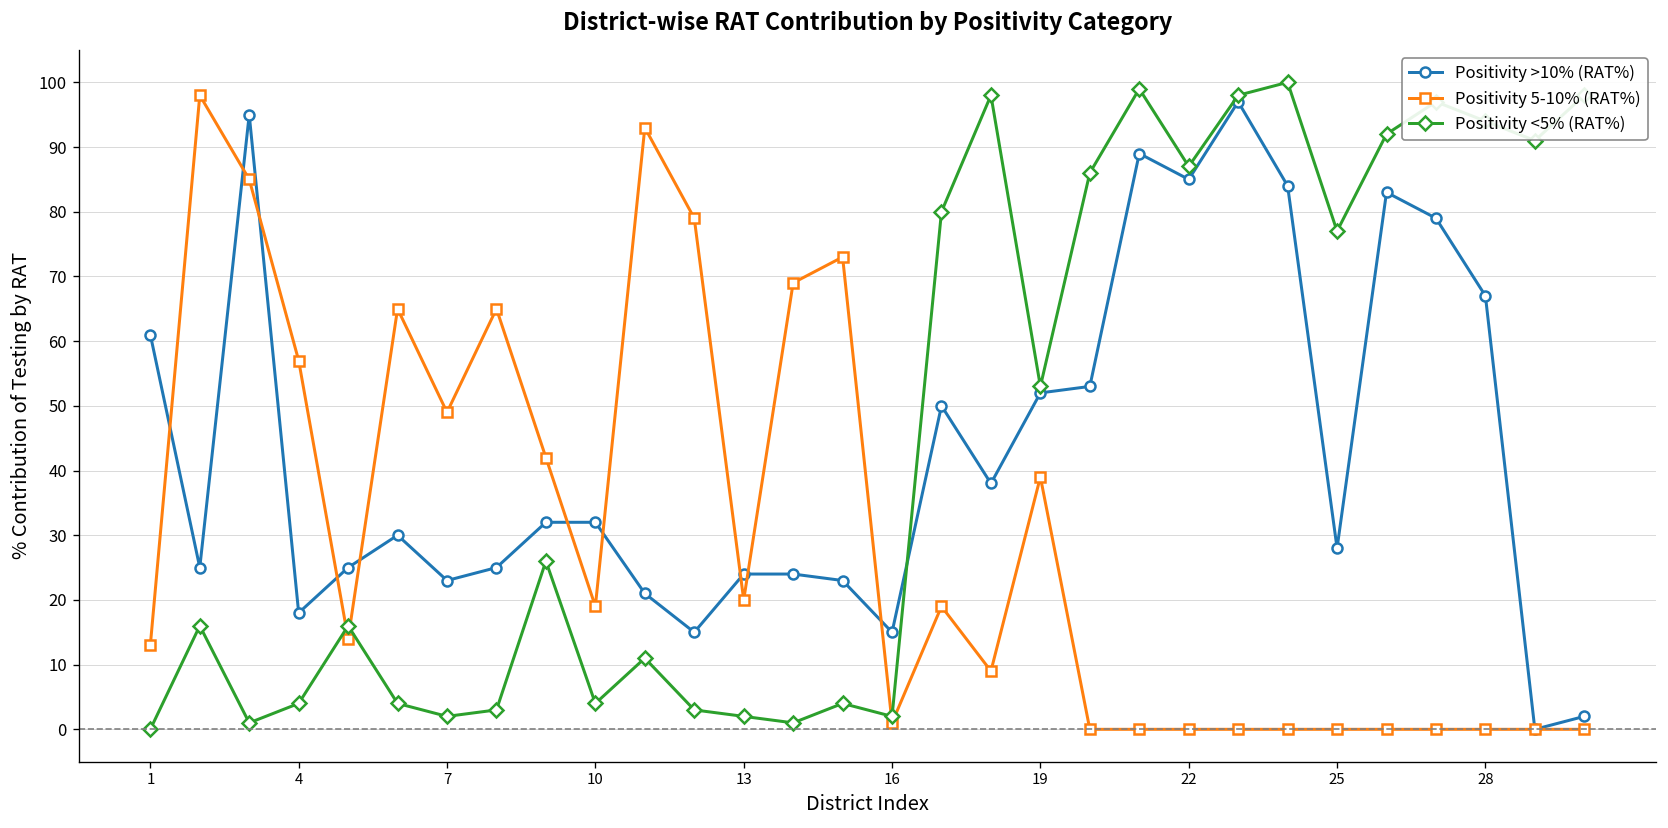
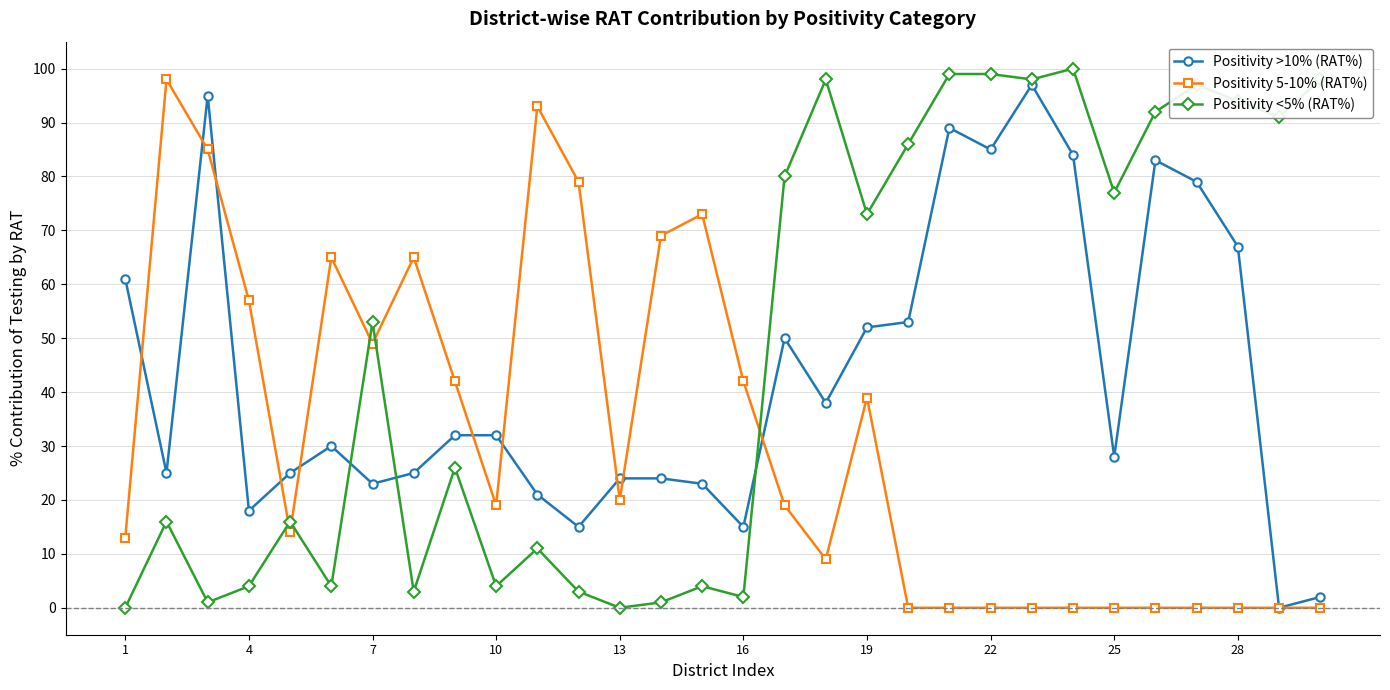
Positivity <5% (RAT%), 7: 2 -> 53
Positivity <5% (RAT%), 13: 2 -> 0
Positivity 5-10% (RAT%), 16: 1 -> 42
Positivity <5% (RAT%), 19: 53 -> 73
Positivity <5% (RAT%), 22: 87 -> 99
